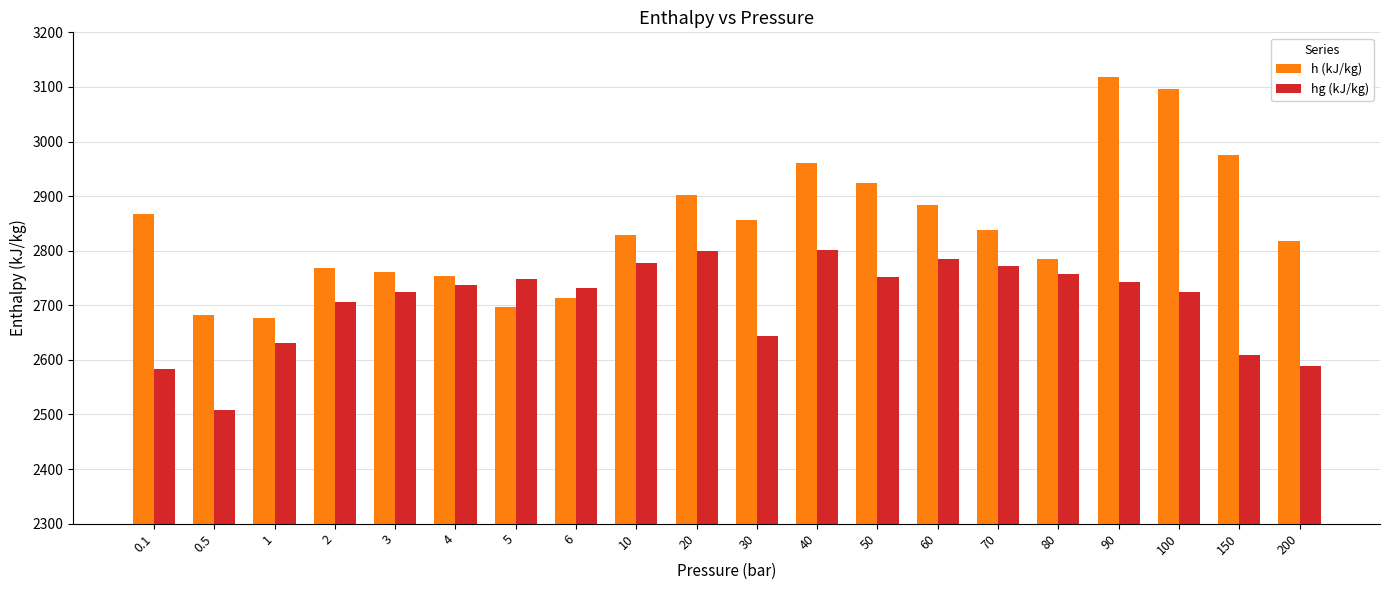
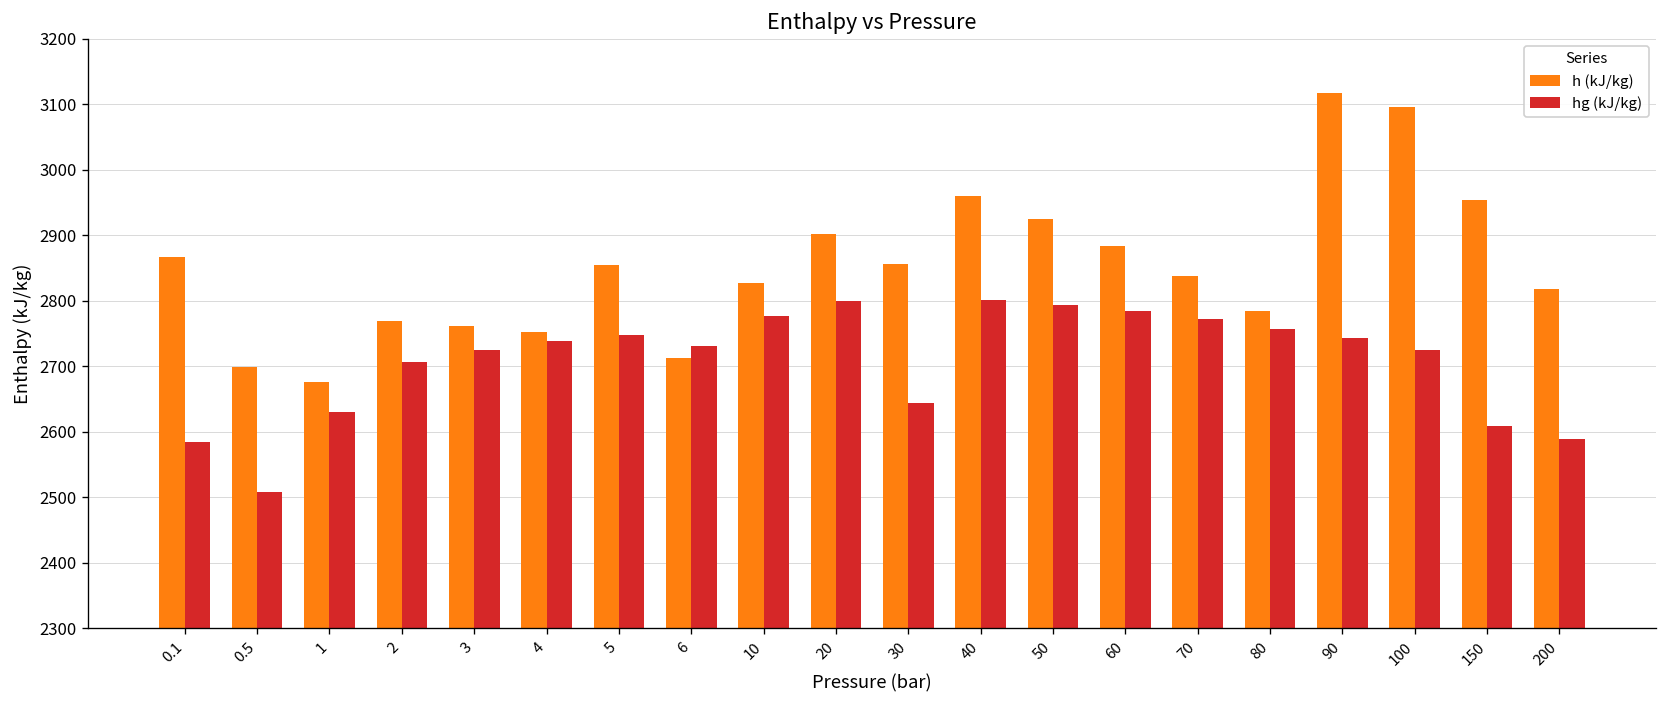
h (kJ/kg), 0.5: 2680 -> 2700
h (kJ/kg), 5: 2700 -> 2860
hg (kJ/kg), 50: 2750 -> 2790
h (kJ/kg), 150: 2980 -> 2950
